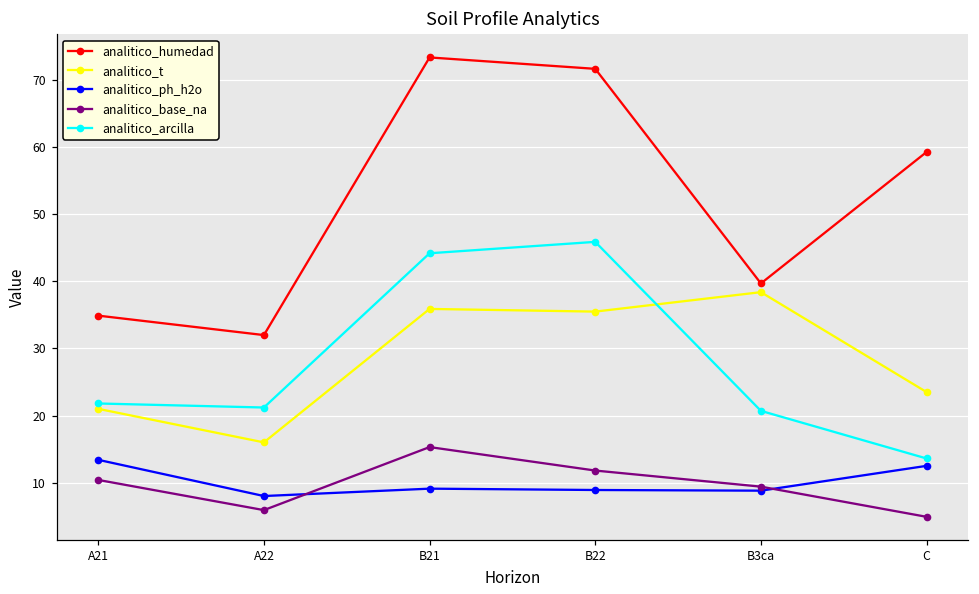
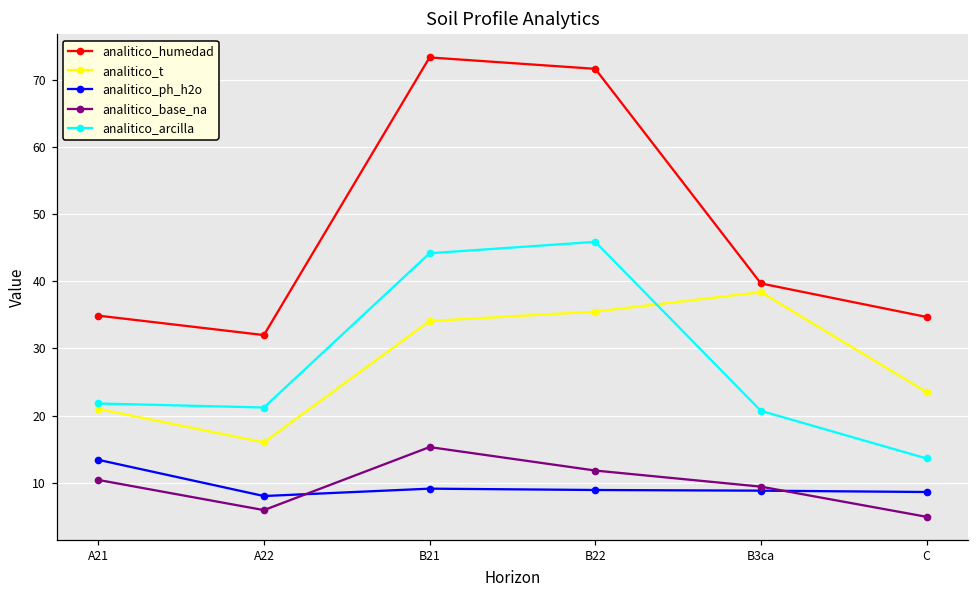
analitico_t, B21: 36 -> 34
analitico_humedad, C: 59 -> 35
analitico_ph_h2o, C: 13 -> 9
